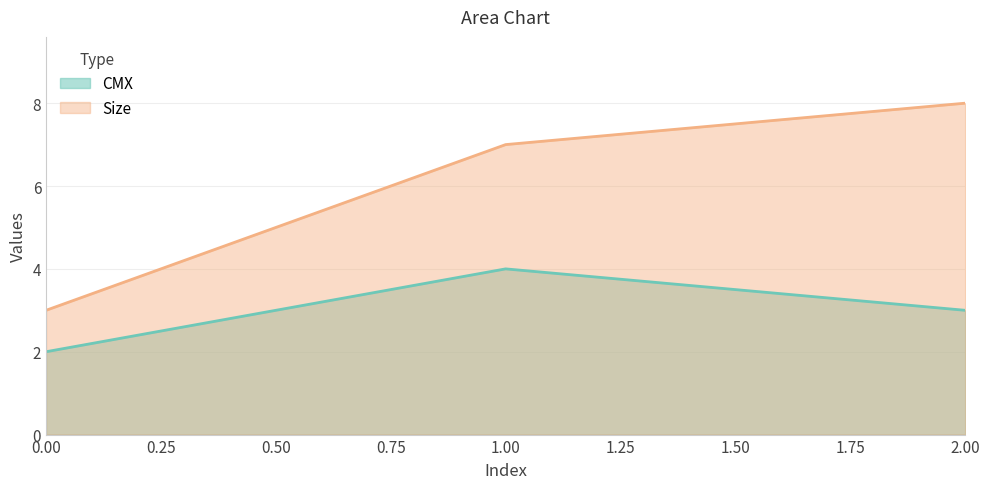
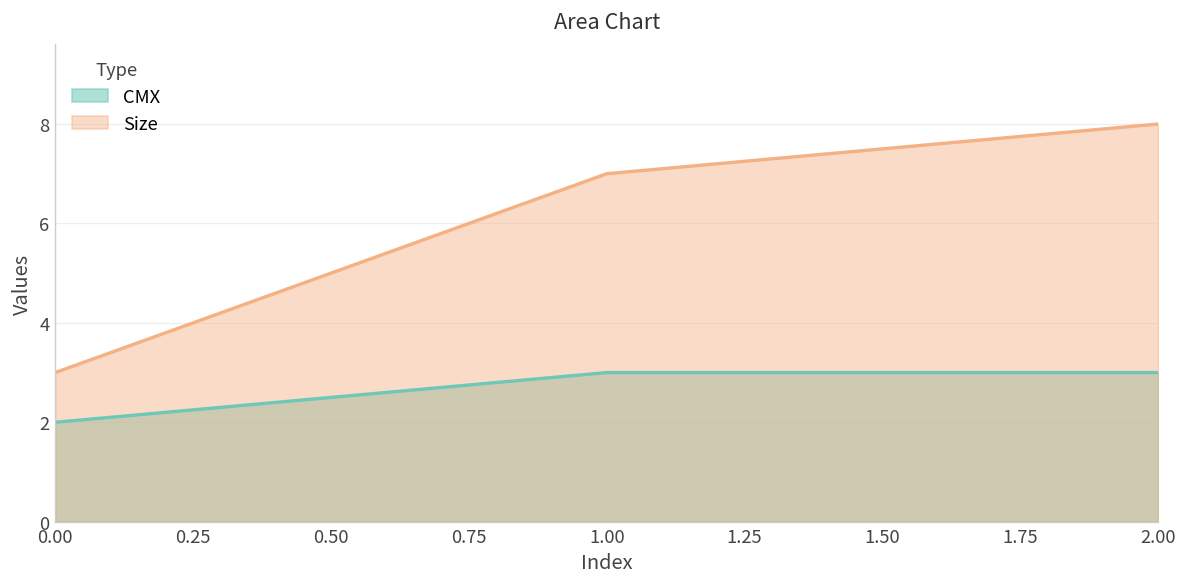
CMX, 1.00: 4 -> 3
